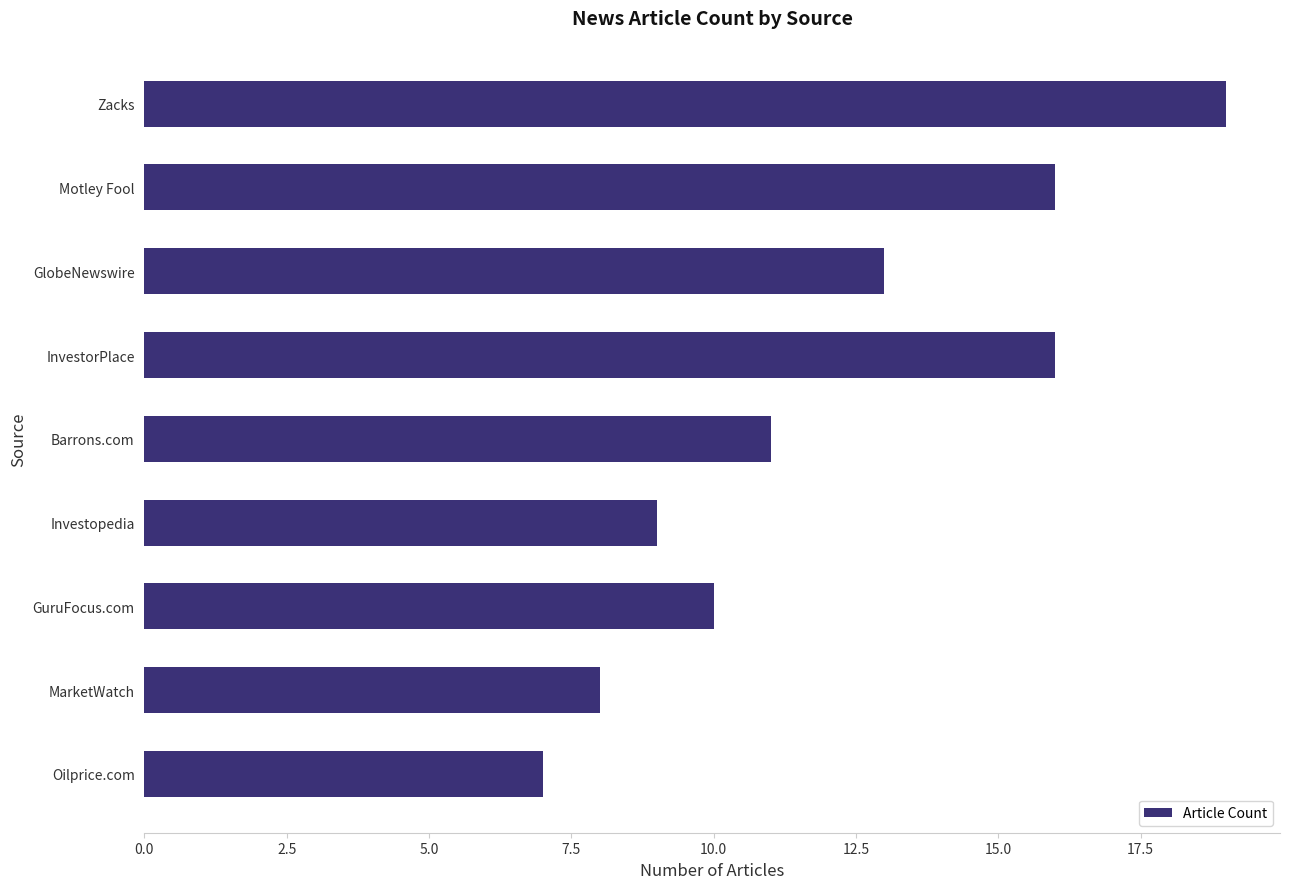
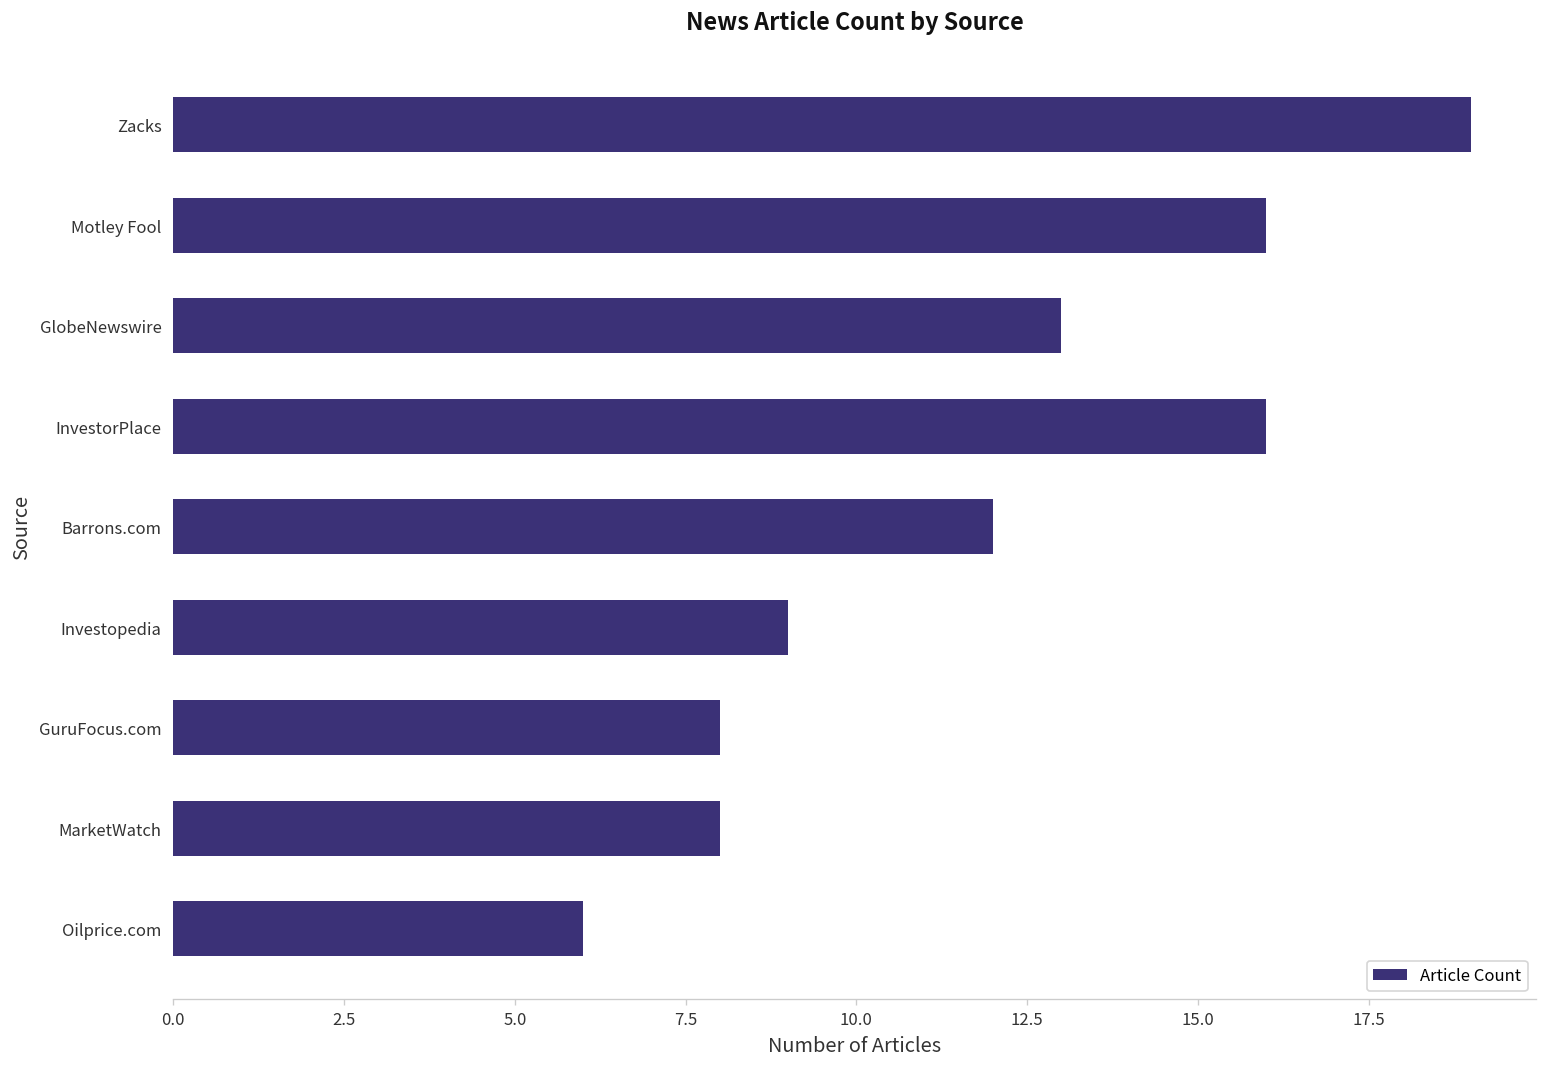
Barrons.com: 11 -> 12
GuruFocus.com: 10 -> 8
Oilprice.com: 7 -> 6
